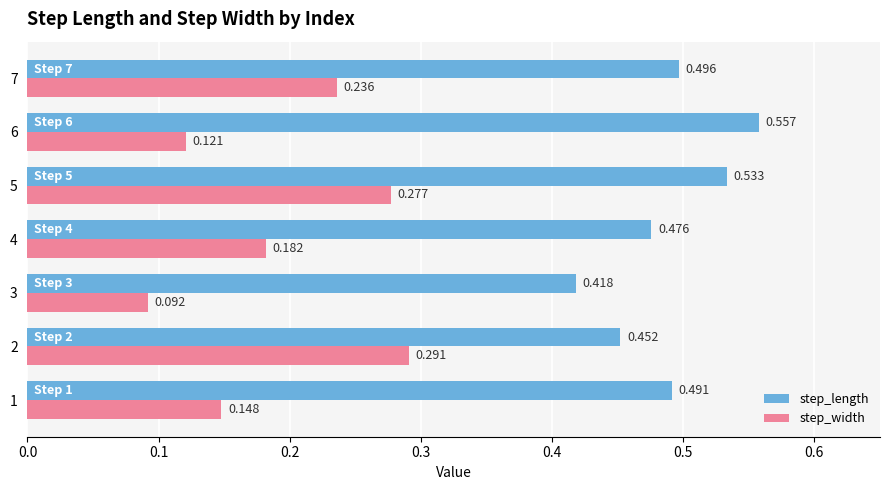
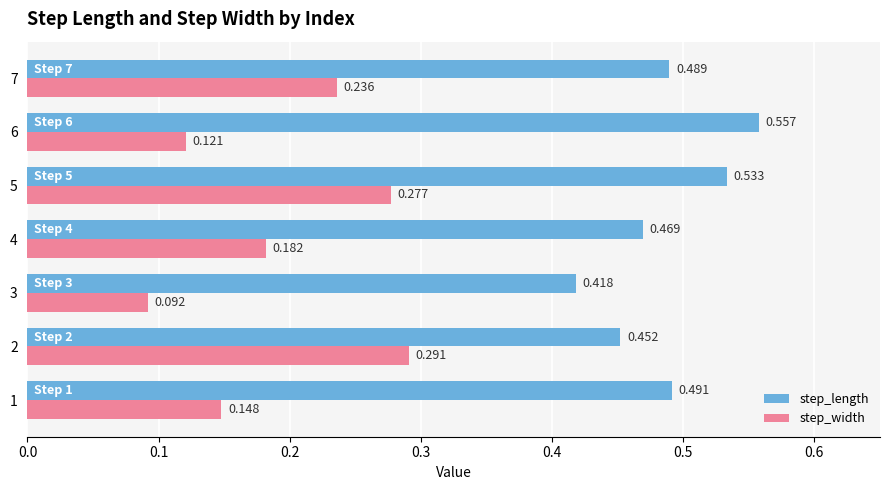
step_length, 7: 0.496 -> 0.489
step_length, 4: 0.476 -> 0.469
